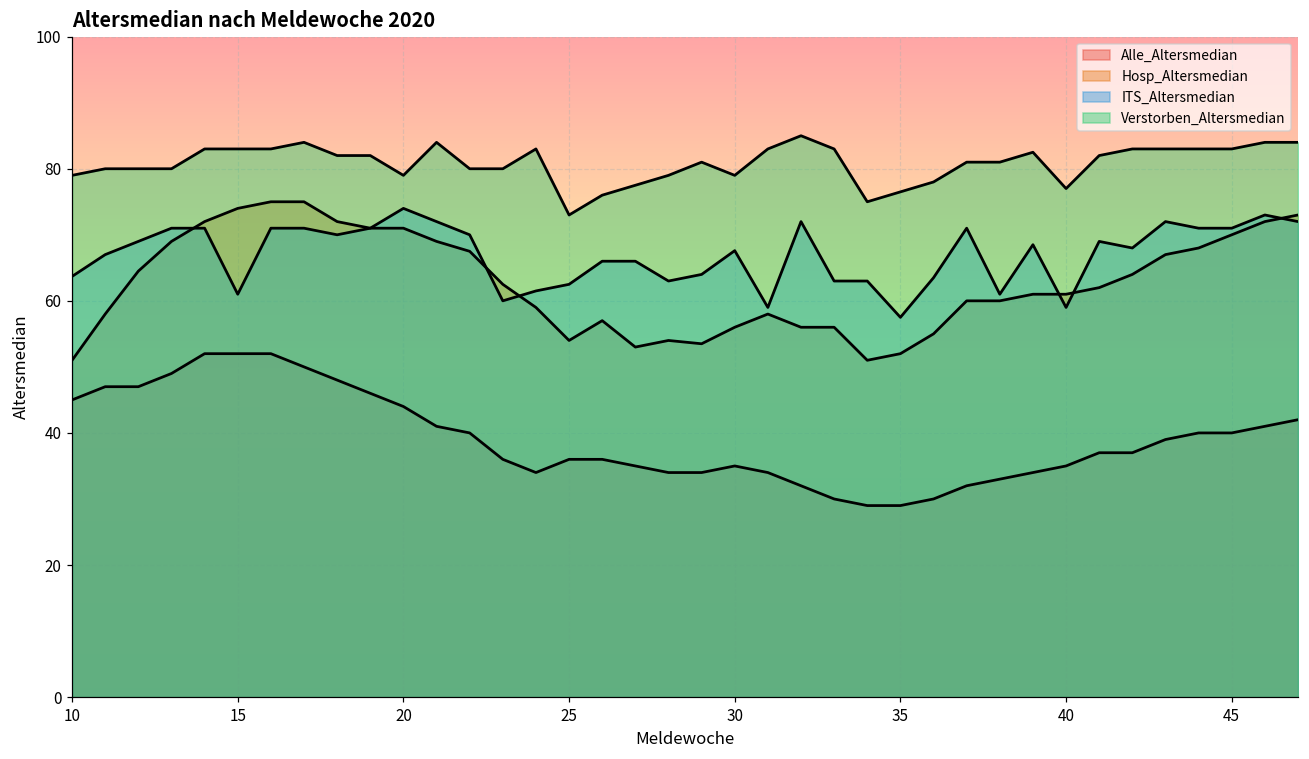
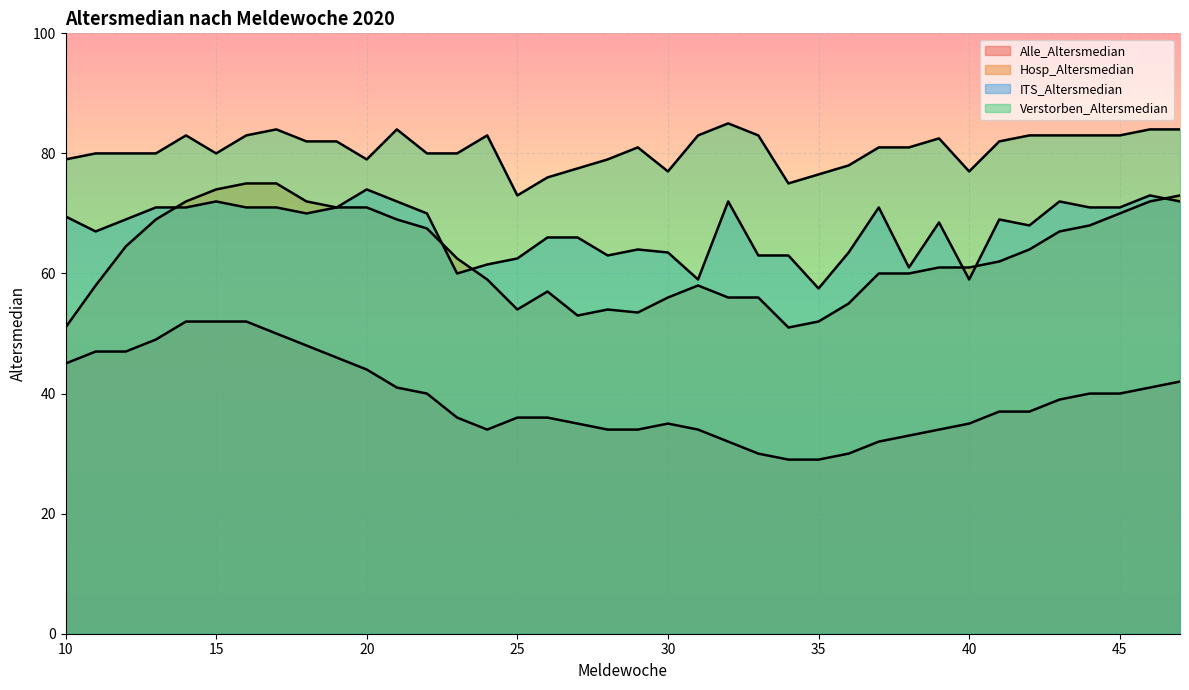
ITS_Altersmedian, 10: 64 -> 70
ITS_Altersmedian, 15: 61 -> 72
Verstorben_Altersmedian, 15: 83 -> 80
ITS_Altersmedian, 30: 68 -> 64
Verstorben_Altersmedian, 30: 79 -> 77
